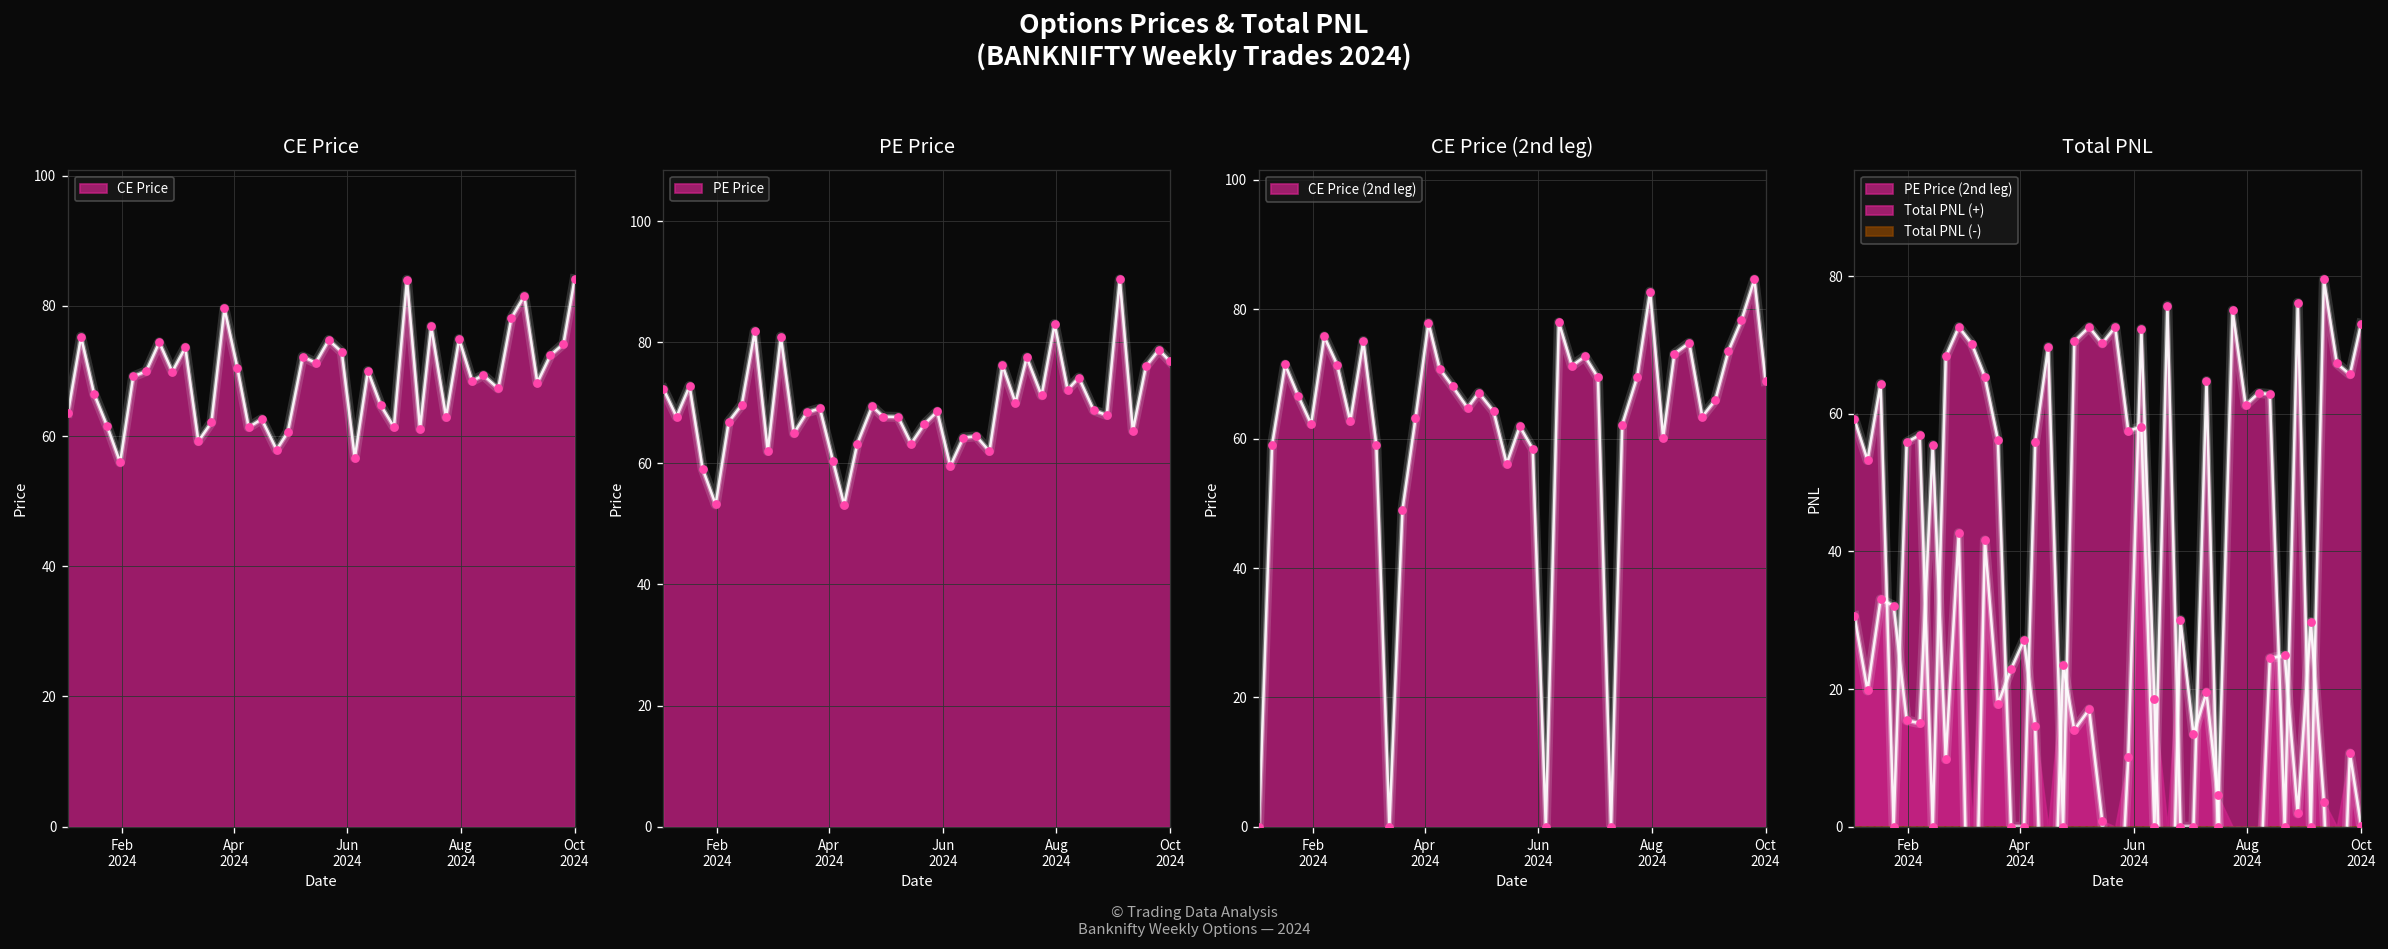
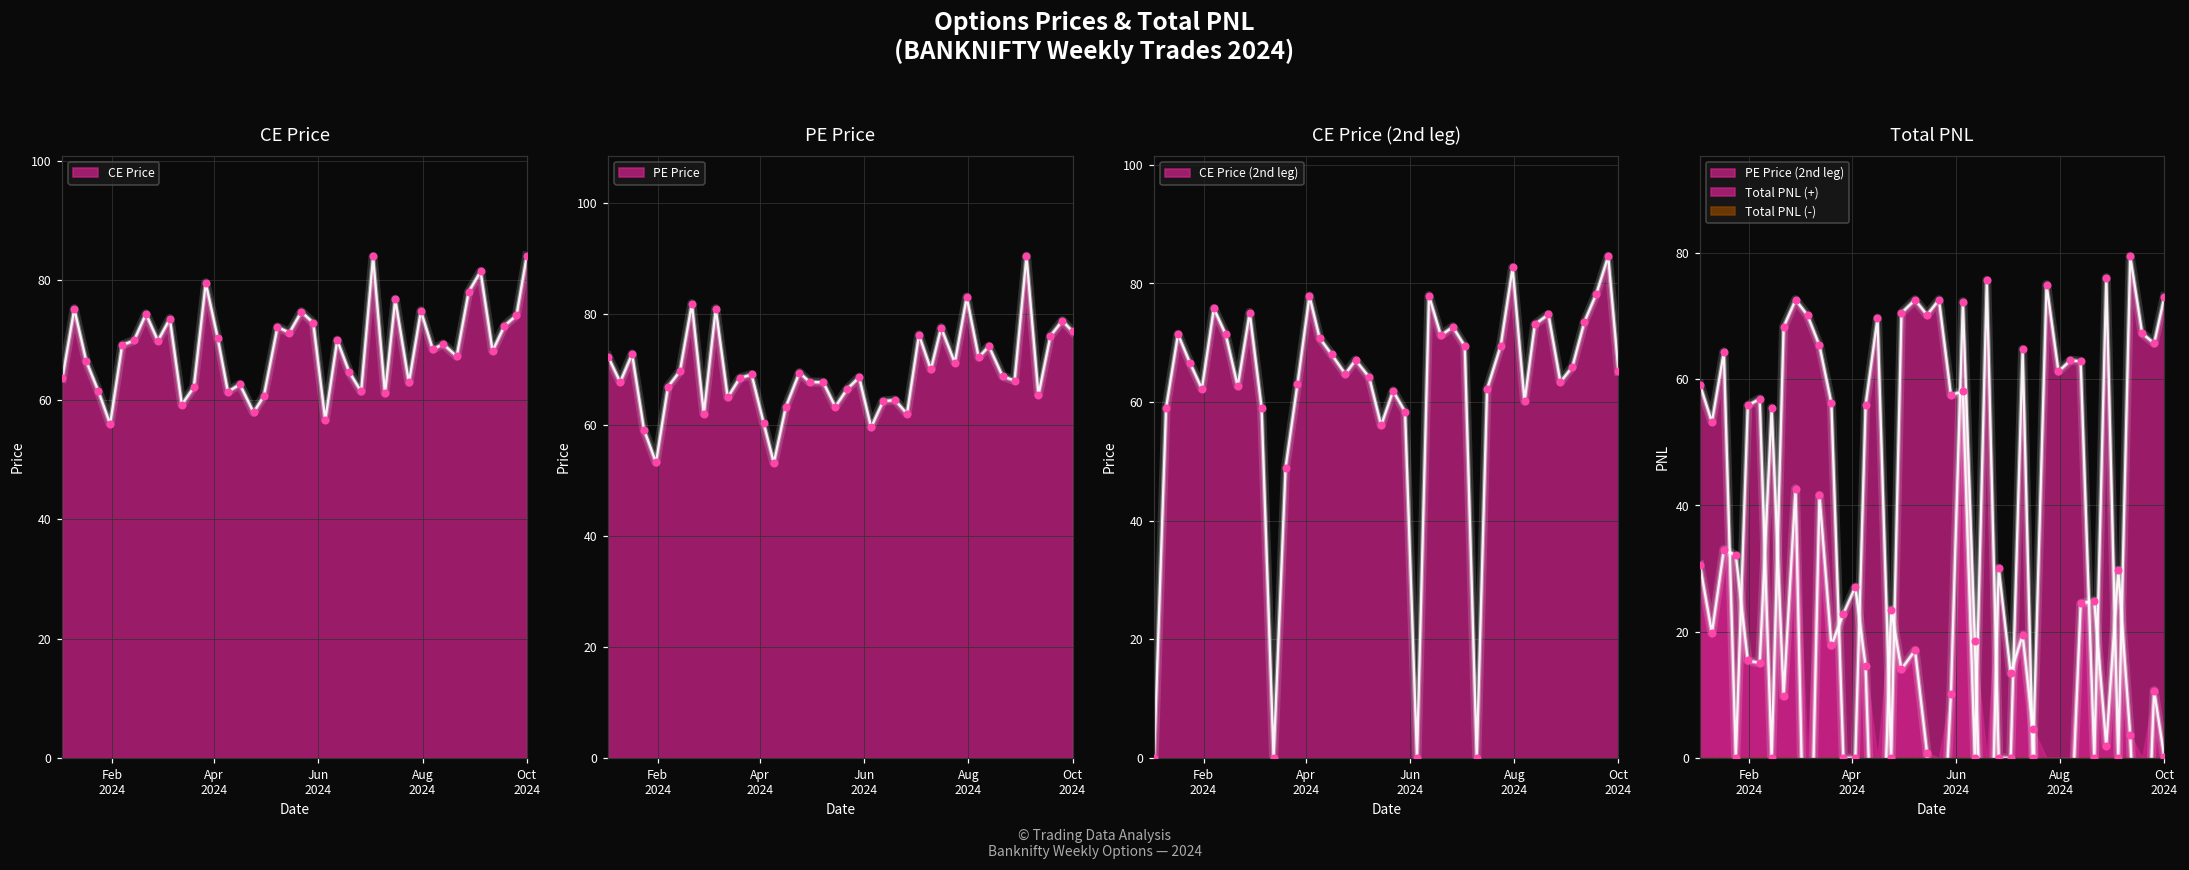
CE Price (2nd leg), Oct 2024: 69 -> 65
